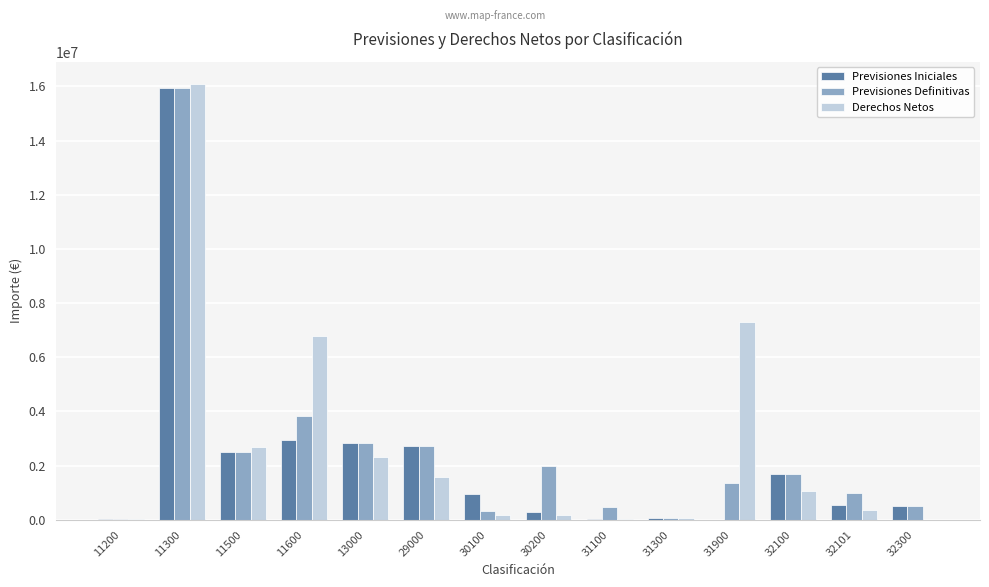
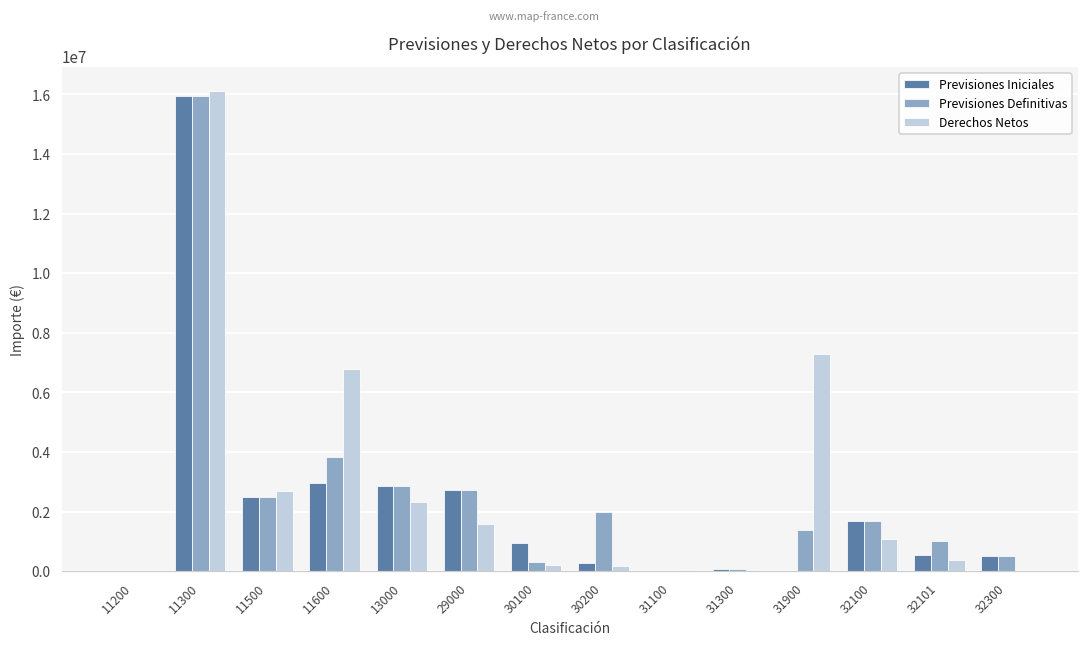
Previsiones Definitivas, 31100: 500000 -> 0
